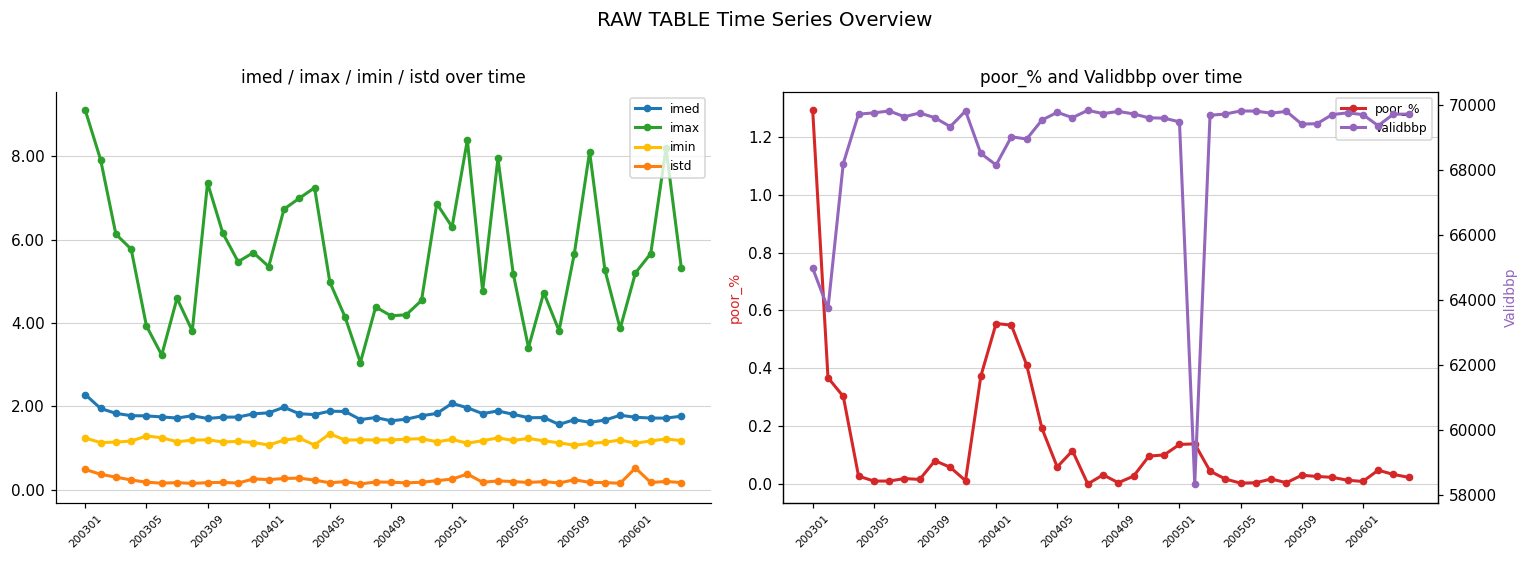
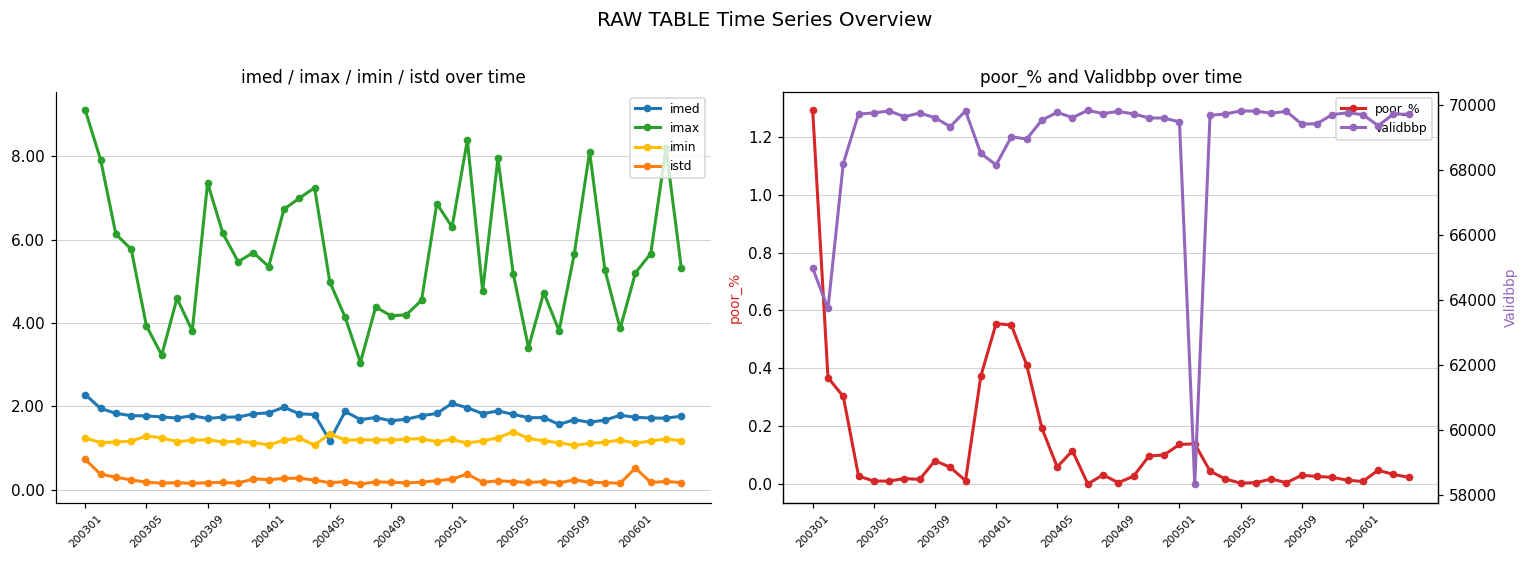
imed / imax / imin / istd over time, istd, 200301: 0.5 -> 0.7
imed / imax / imin / istd over time, imed, 200405: 1.9 -> 1.2
imed / imax / imin / istd over time, imin, 200505: 1.2 -> 1.4
